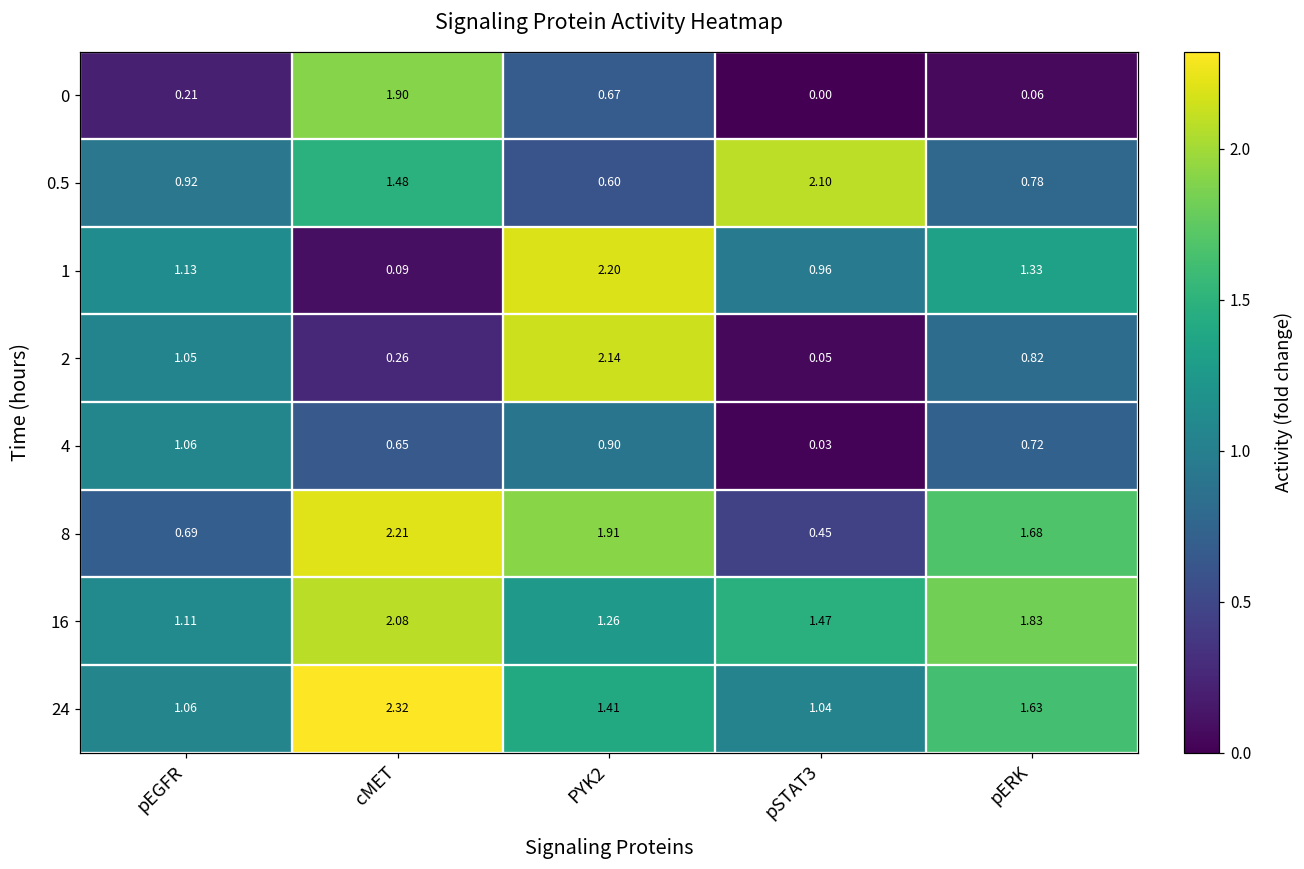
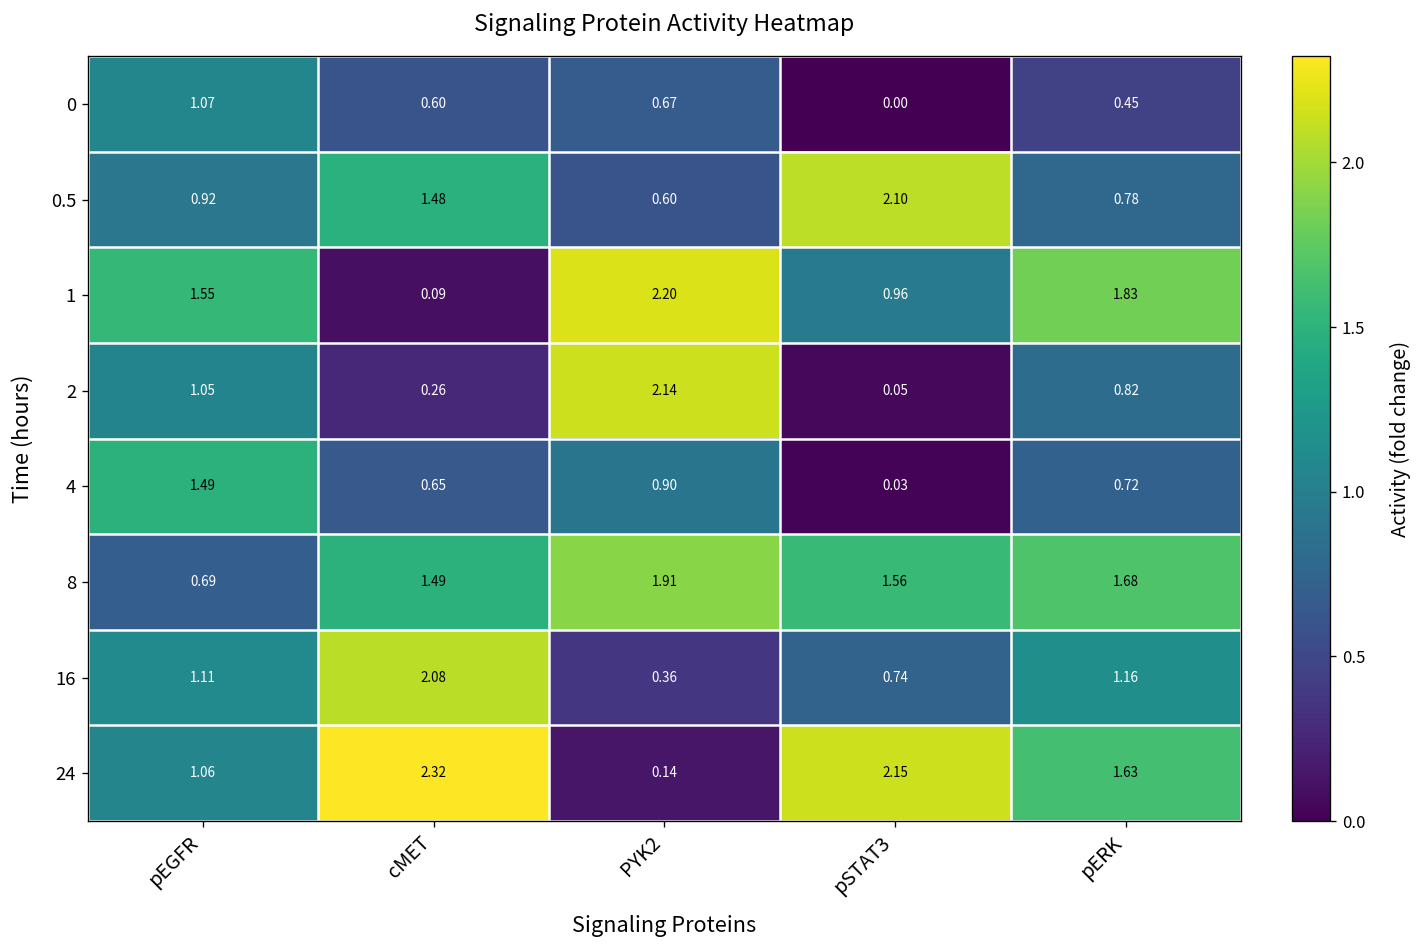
0, pEGFR: 0.21 -> 1.07
0, cMET: 1.90 -> 0.60
0, pERK: 0.06 -> 0.45
1, pEGFR: 1.13 -> 1.55
1, pERK: 1.33 -> 1.83
4, pEGFR: 1.06 -> 1.49
8, cMET: 2.21 -> 1.49
8, pSTAT3: 0.45 -> 1.56
16, PYK2: 1.26 -> 0.36
16, pSTAT3: 1.47 -> 0.74
16, pERK: 1.83 -> 1.16
24, PYK2: 1.41 -> 0.14
24, pSTAT3: 1.04 -> 2.15
